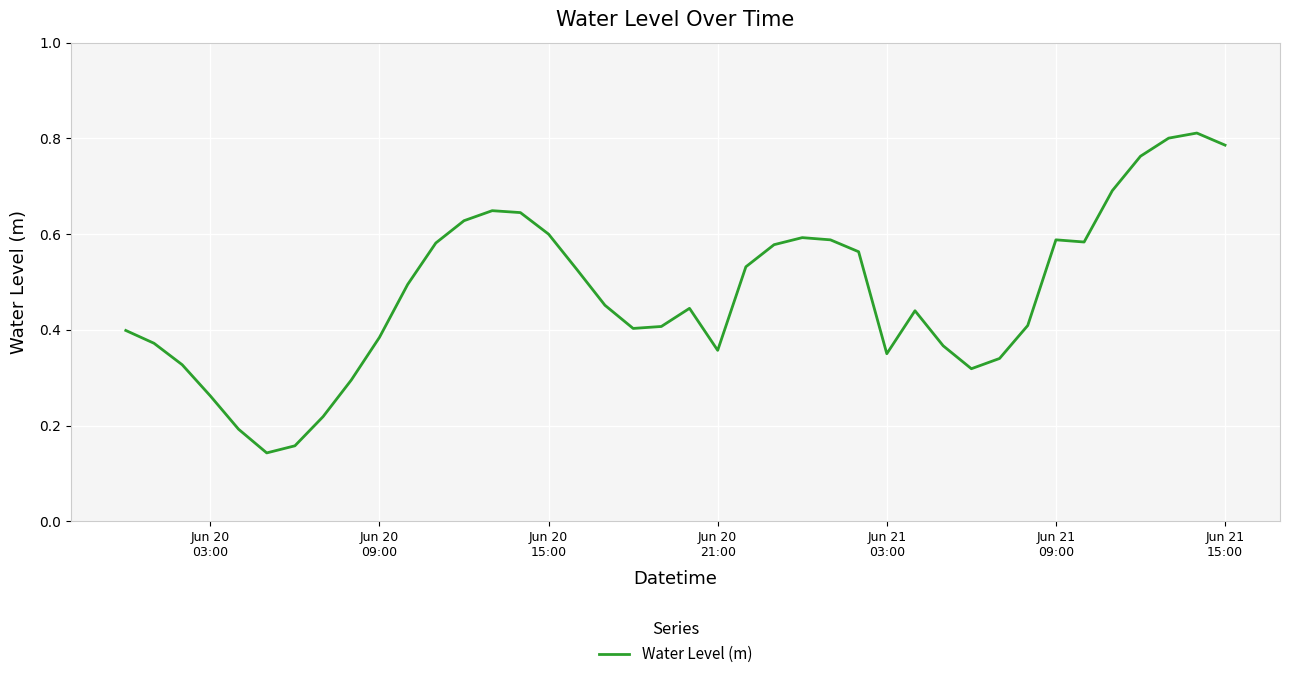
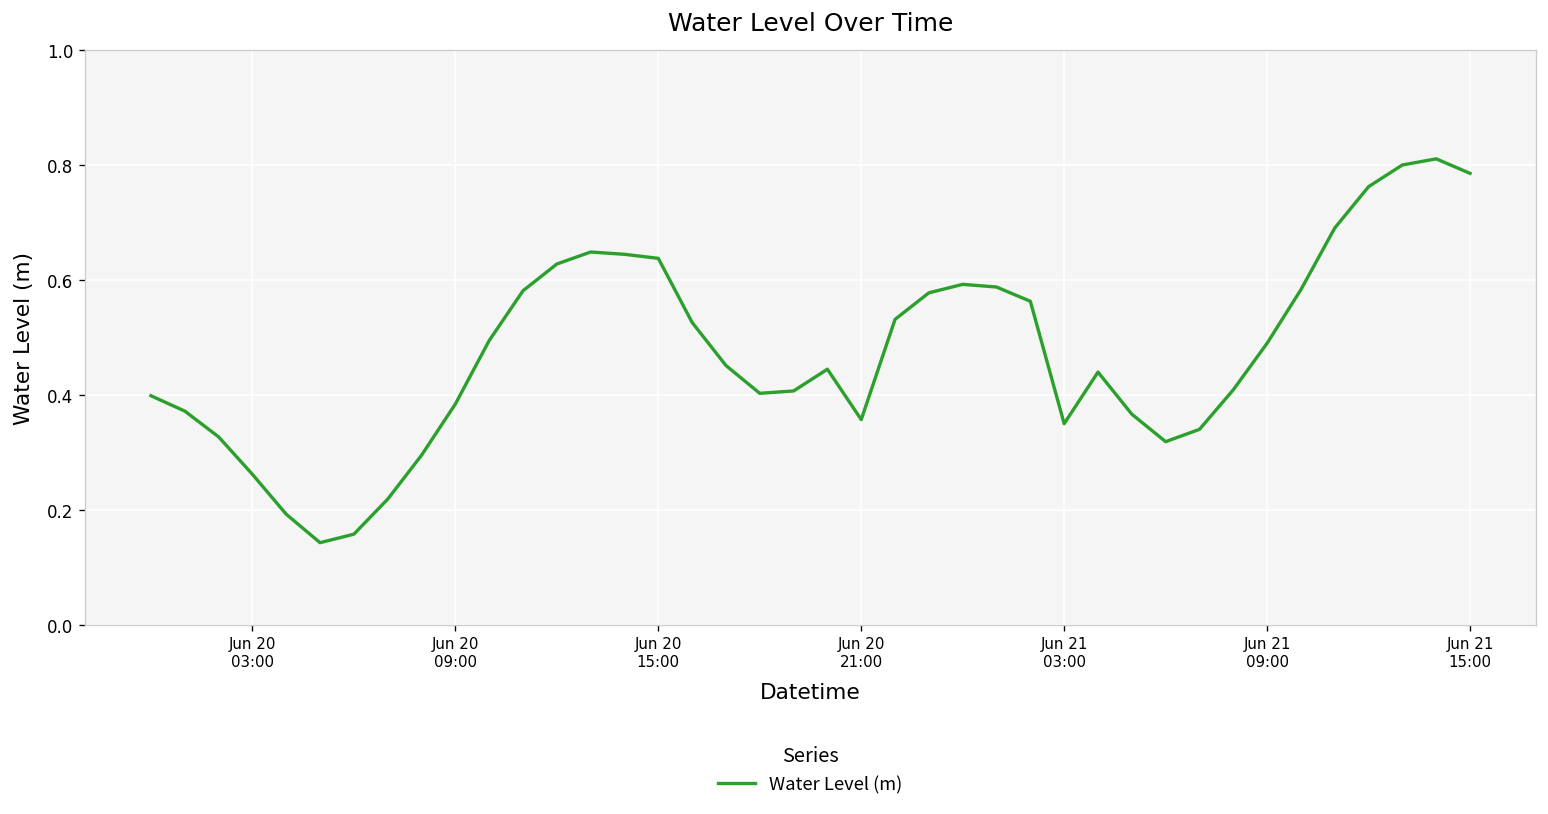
Jun 20 15:00: 0.60 -> 0.64
Jun 21 09:00: 0.59 -> 0.49
